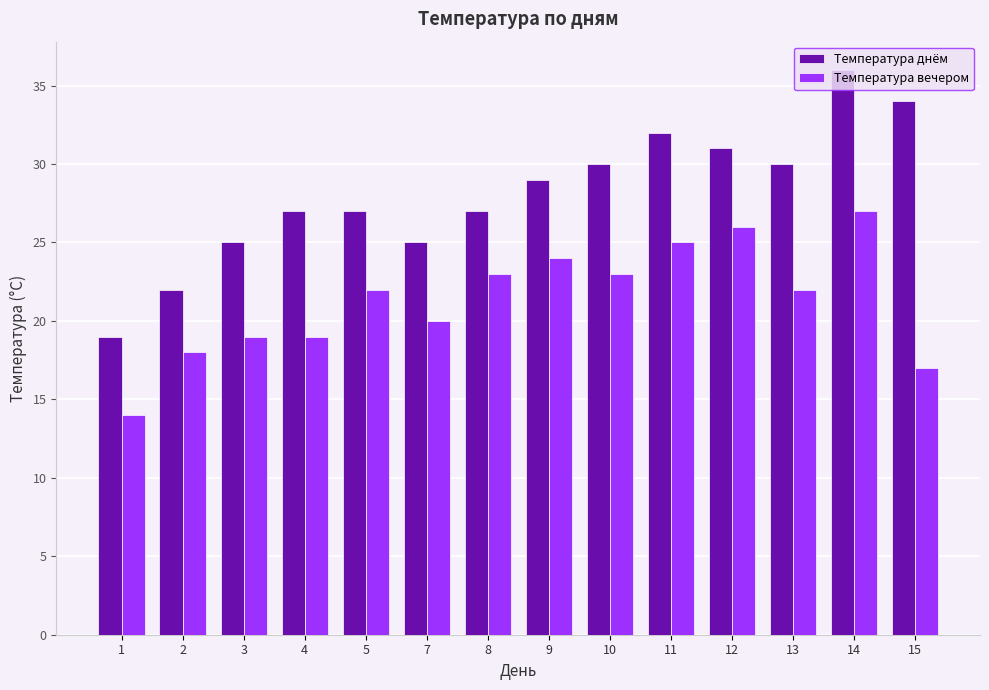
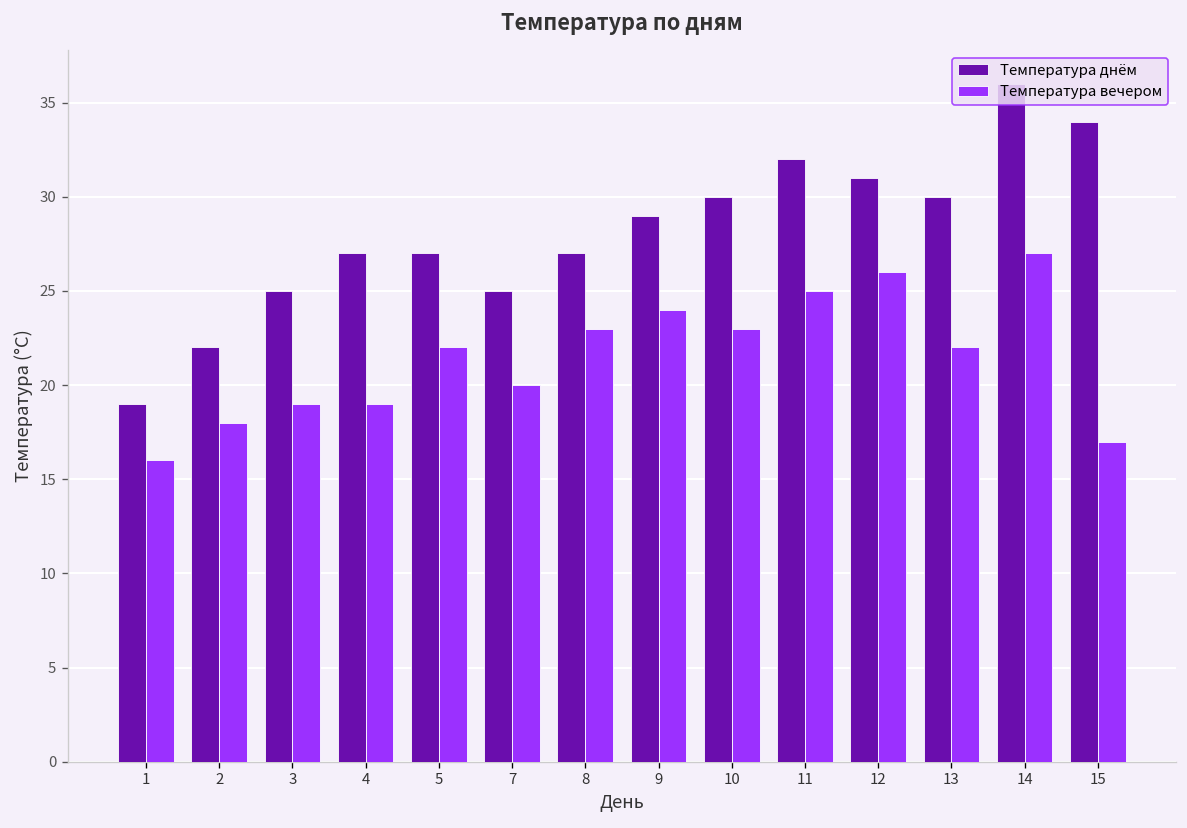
Температура вечером, 1: 14 -> 16
